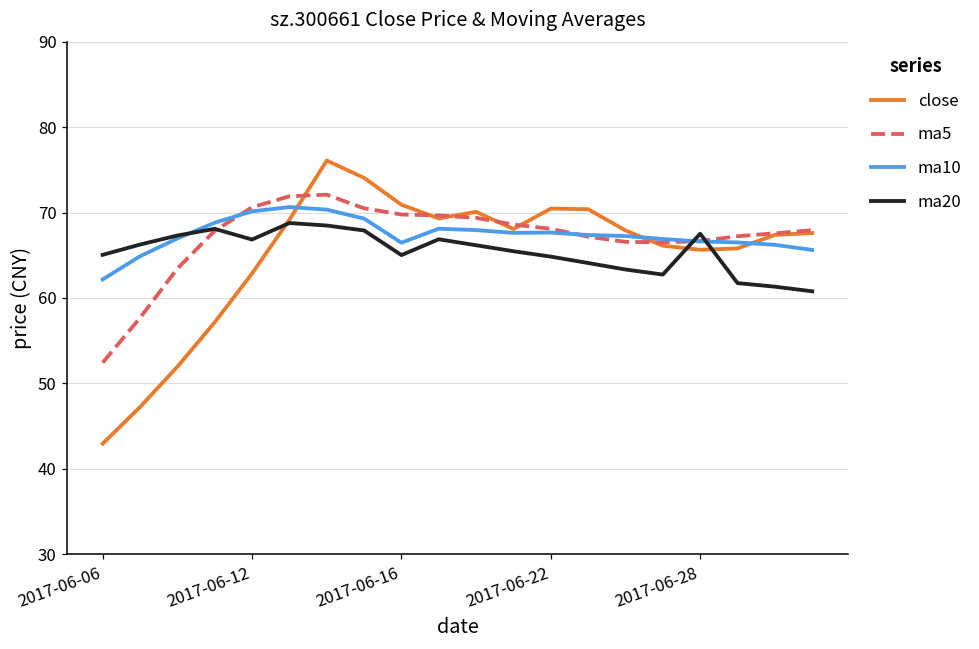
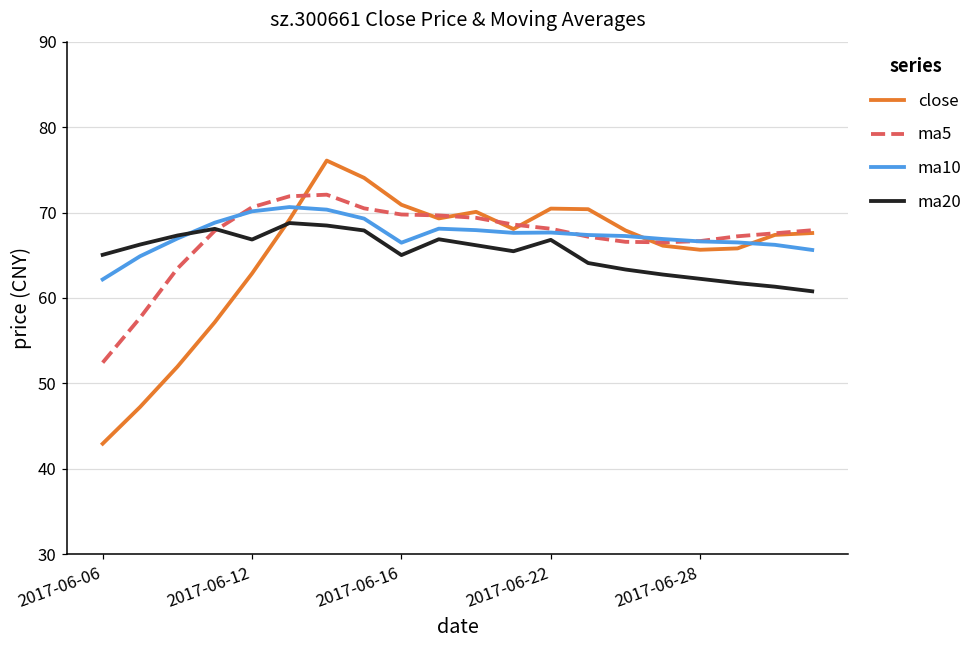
ma20, 2017-06-22: 65 -> 67
ma20, 2017-06-28: 68 -> 62
